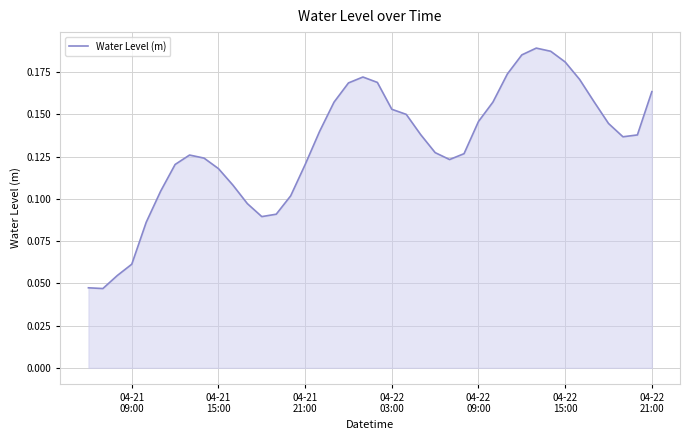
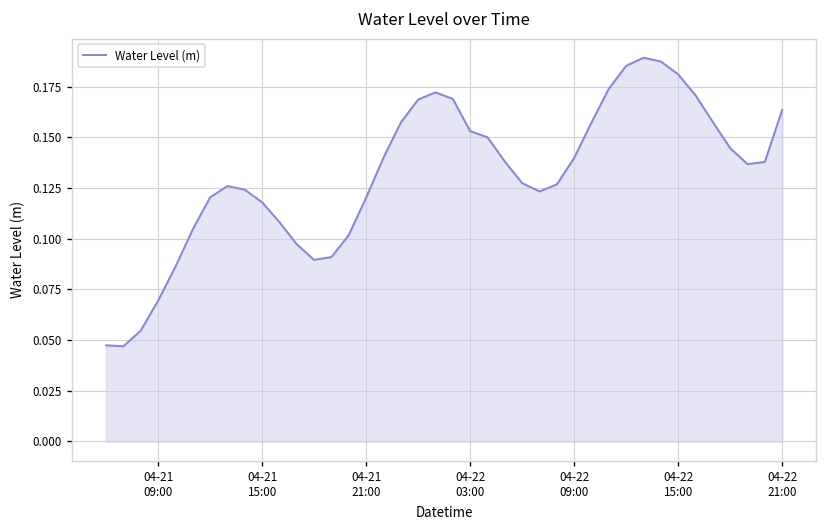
04-21 09:00: 0.061 -> 0.069
04-22 09:00: 0.146 -> 0.140
